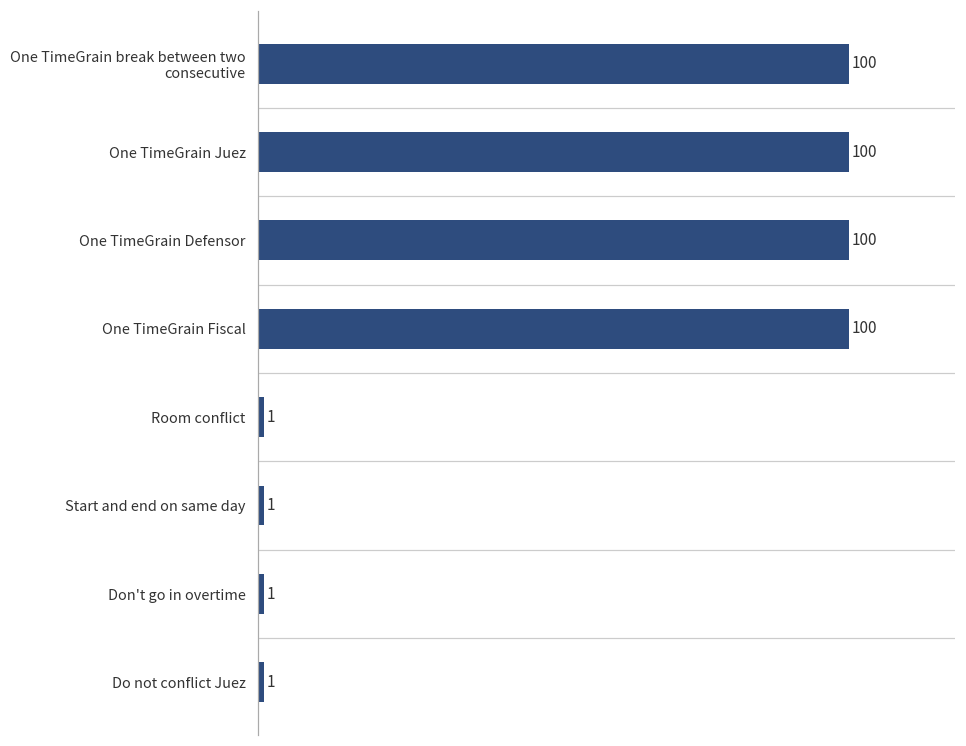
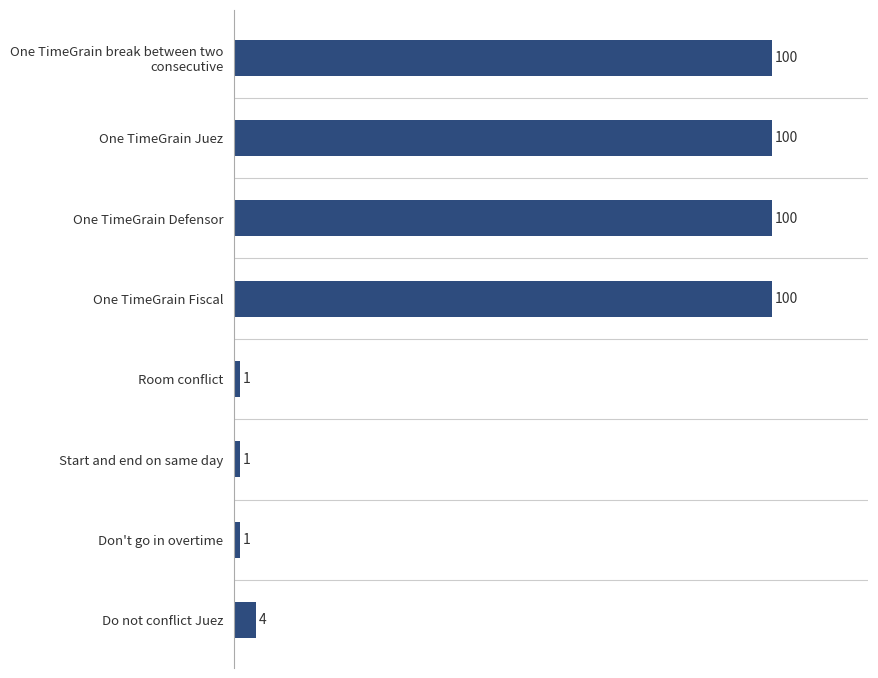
Do not conflict Juez: 1 -> 4
